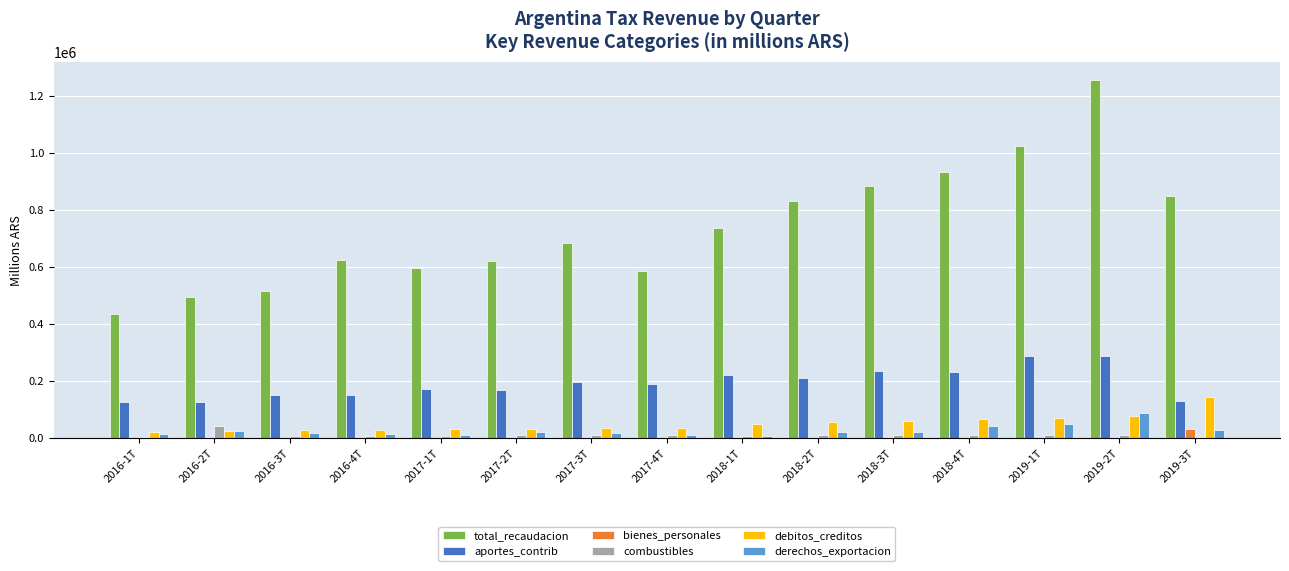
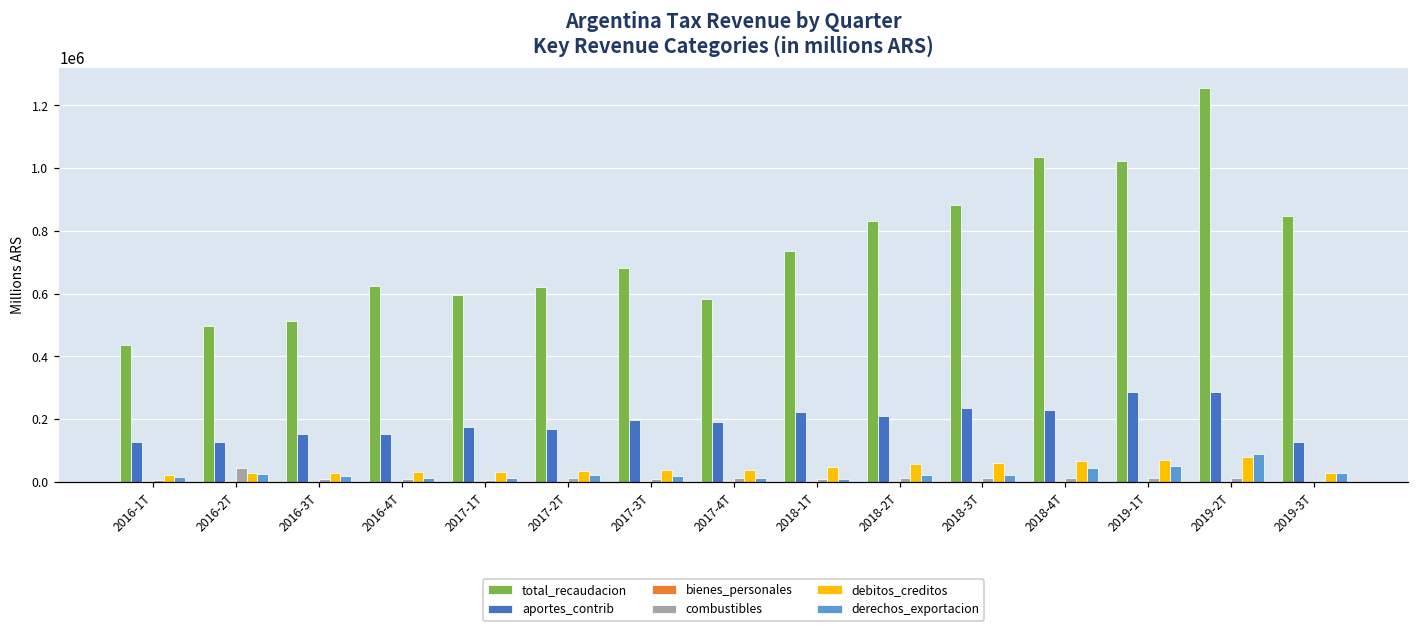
total_recaudacion, 2018-4T: 930000 -> 1040000
bienes_personales, 2019-3T: 30000 -> 0
debitos_creditos, 2019-3T: 140000 -> 30000
